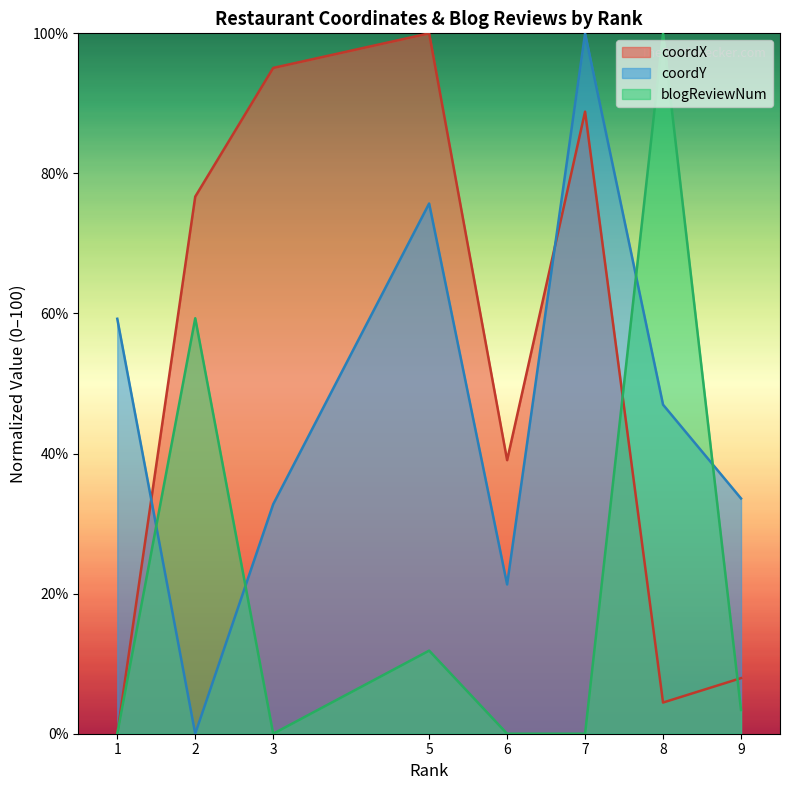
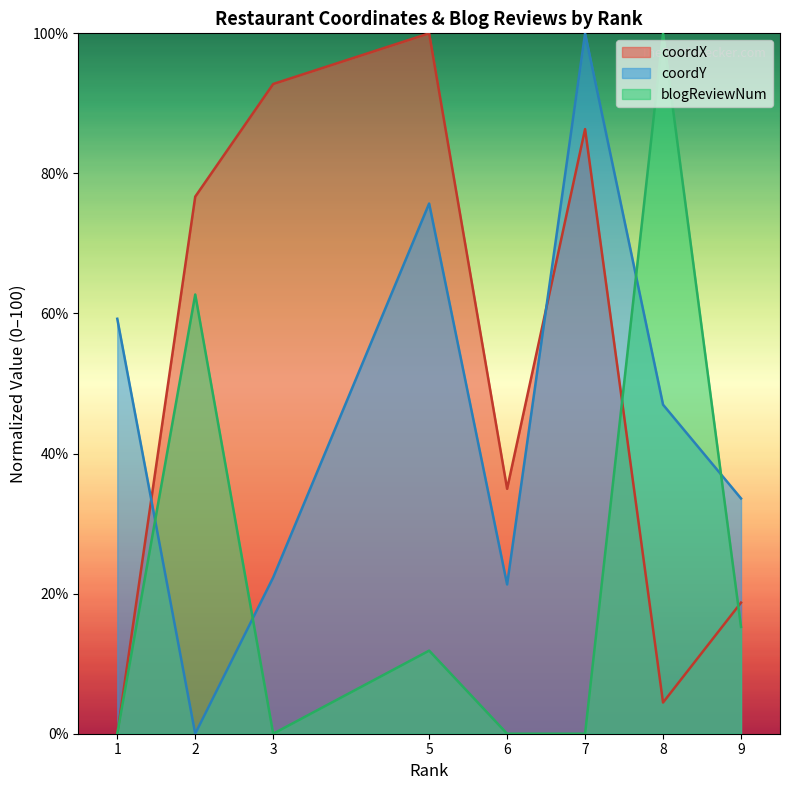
blogReviewNum, 2: 59% -> 63%
coordX, 3: 95% -> 93%
coordY, 3: 33% -> 22%
coordX, 6: 39% -> 35%
coordX, 7: 89% -> 86%
coordX, 9: 8% -> 19%
blogReviewNum, 9: 3% -> 15%
